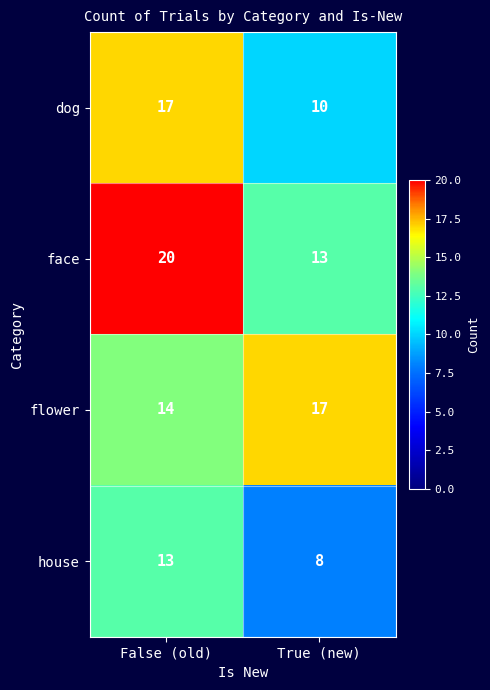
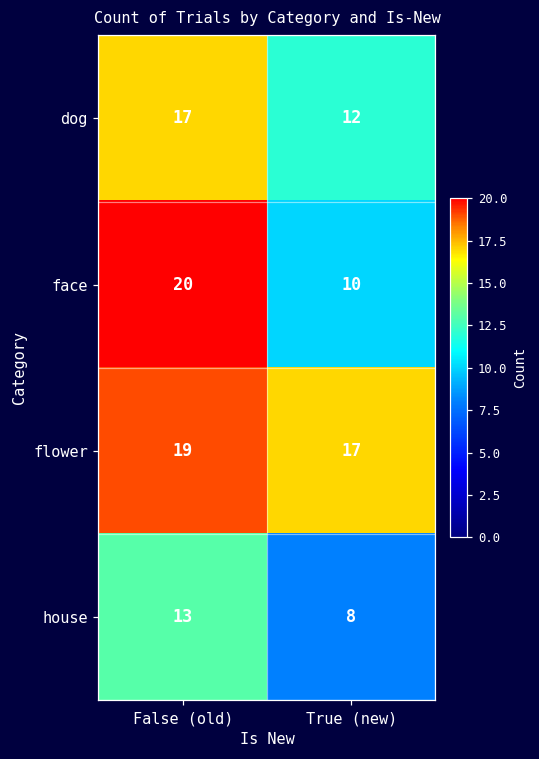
dog, True (new): 10 -> 12
face, True (new): 13 -> 10
flower, False (old): 14 -> 19
